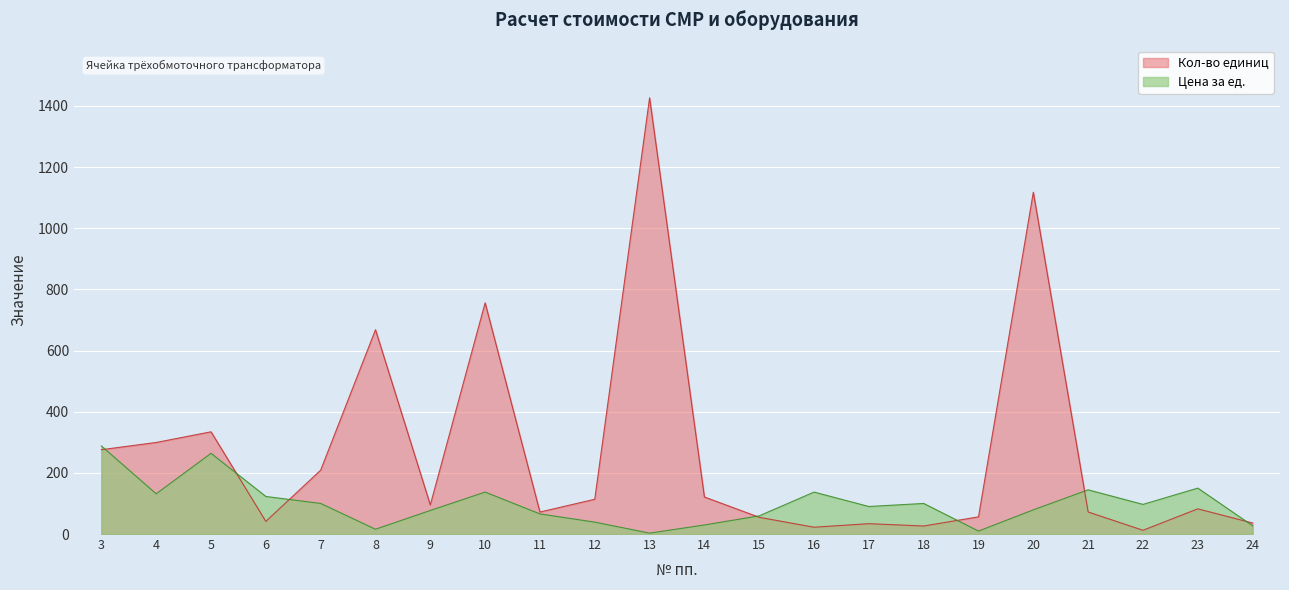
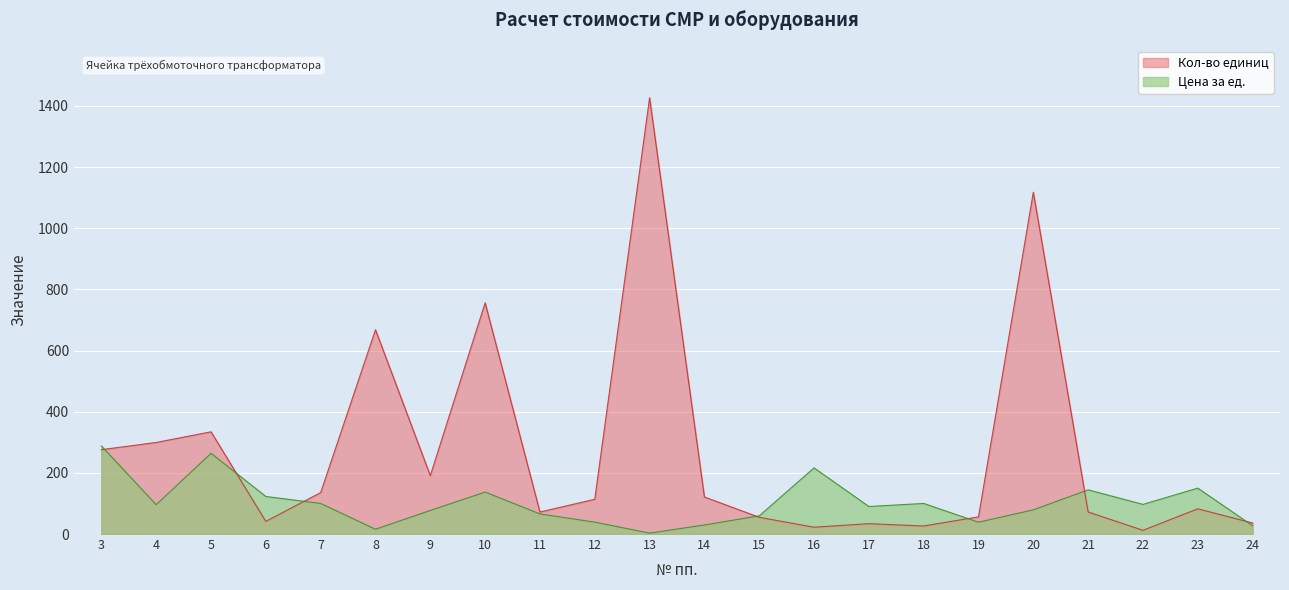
Цена за ед., 4: 130 -> 100
Кол-во единиц, 7: 210 -> 140
Кол-во единиц, 9: 100 -> 190
Цена за ед., 16: 140 -> 220
Цена за ед., 19: 10 -> 40
